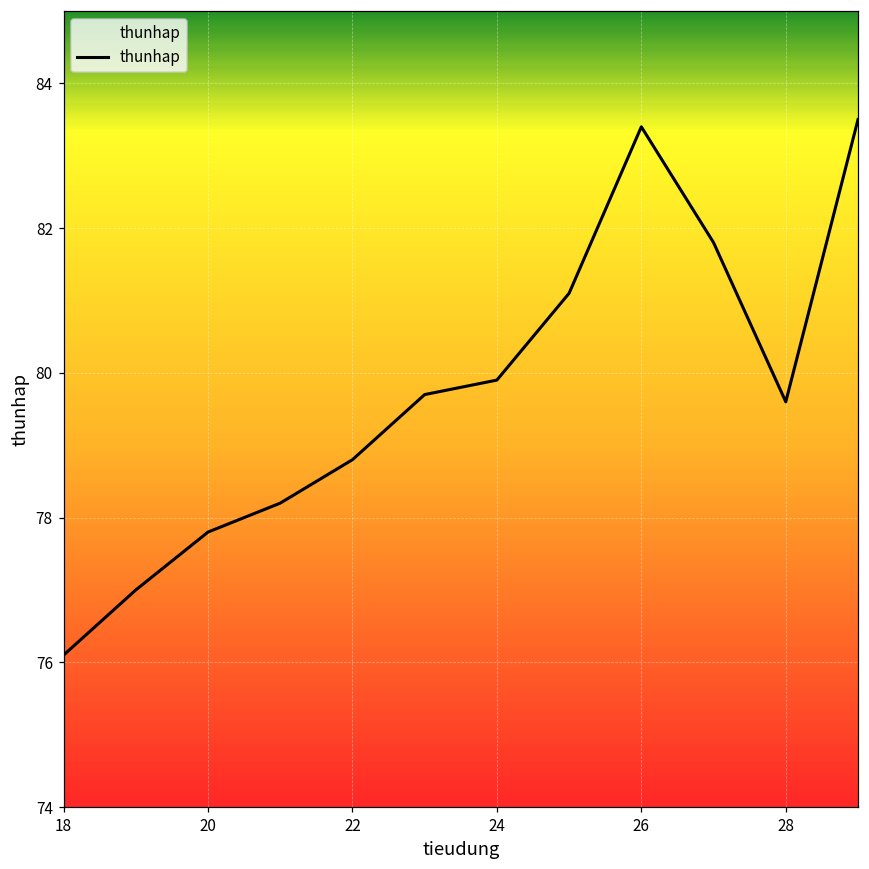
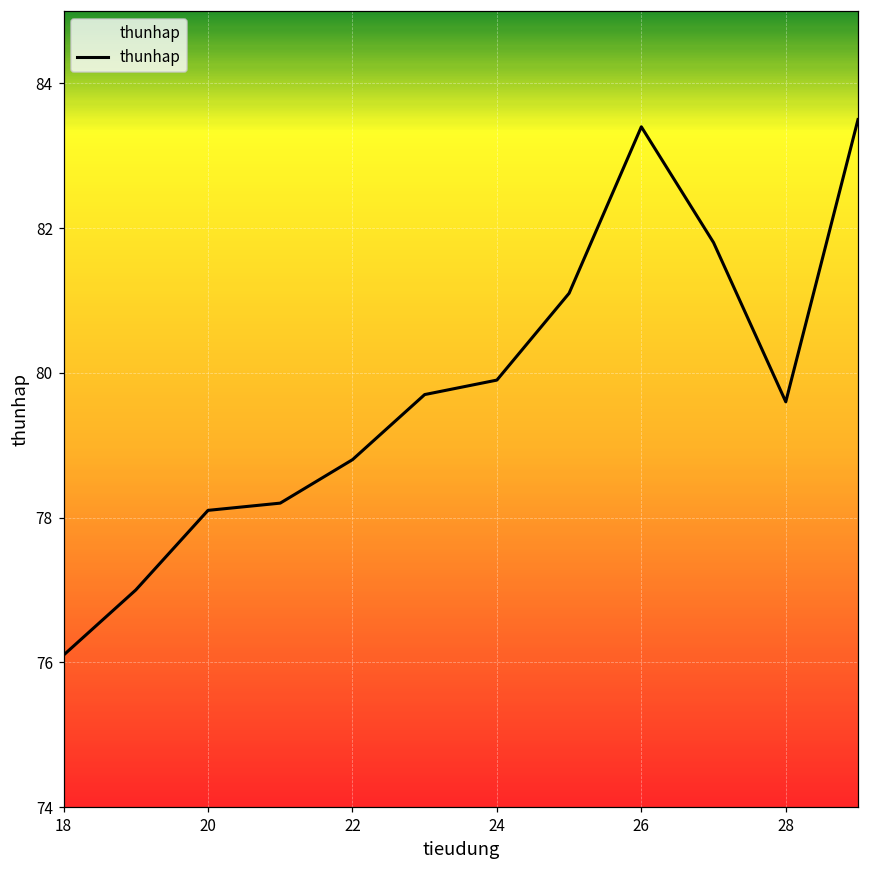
20: 77.8 -> 78.1
